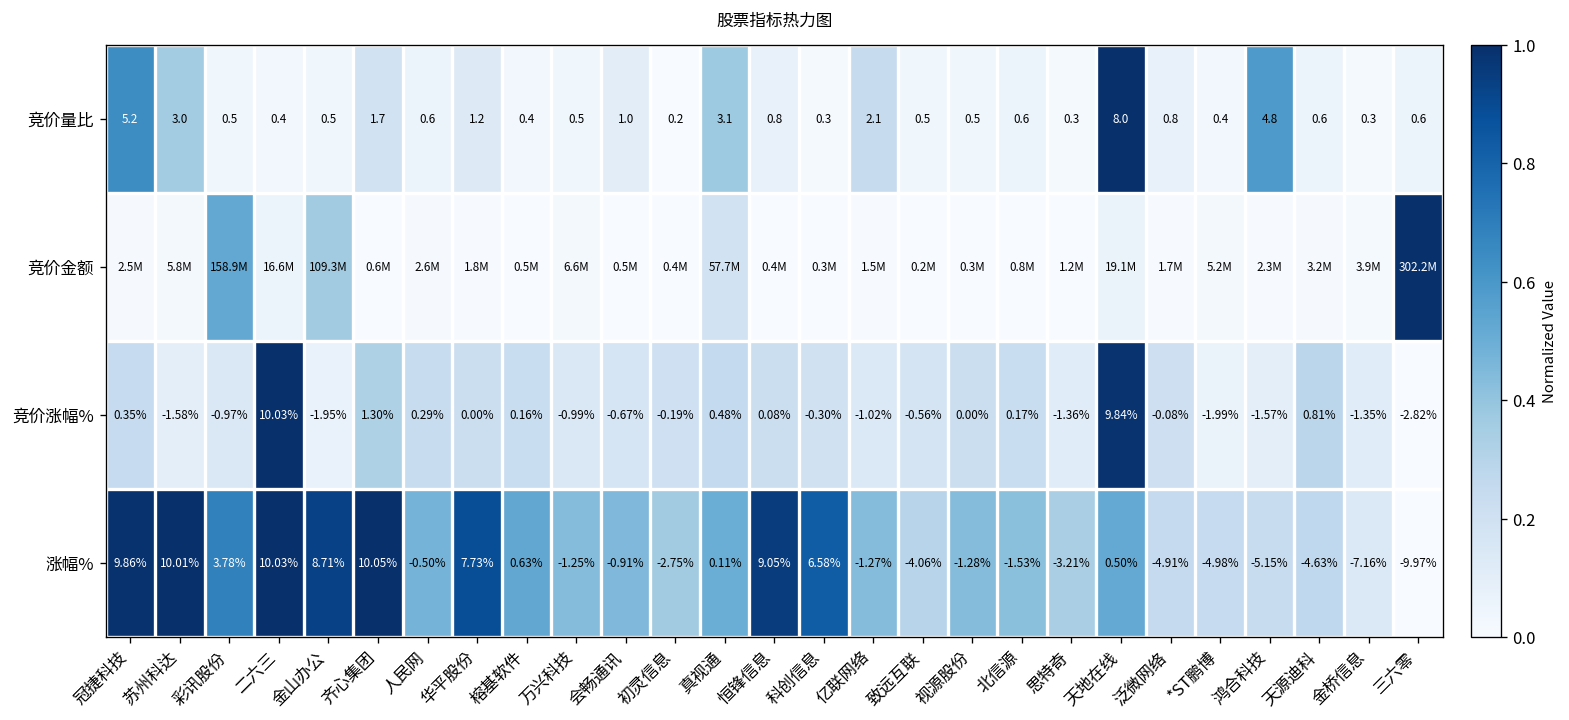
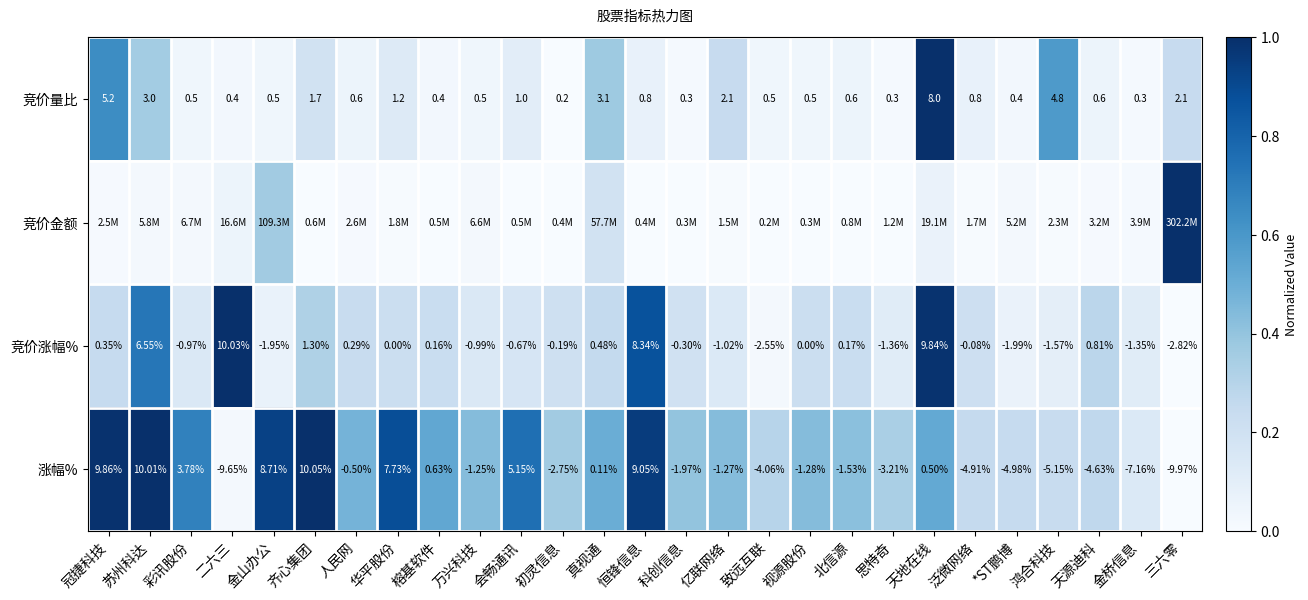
竞价量比, 三六零: 0.6 -> 2.1
竞价金额, 彩讯股份: 158.9M -> 6.7M
竞价涨幅%, 苏州科达: -1.58% -> 6.55%
竞价涨幅%, 恒锋信息: 0.08% -> 8.34%
竞价涨幅%, 致远互联: -0.56% -> -2.55%
涨幅%, 二六三: 10.03% -> -9.65%
涨幅%, 会畅通讯: -0.91% -> 5.15%
涨幅%, 科创信息: 6.58% -> -1.97%
